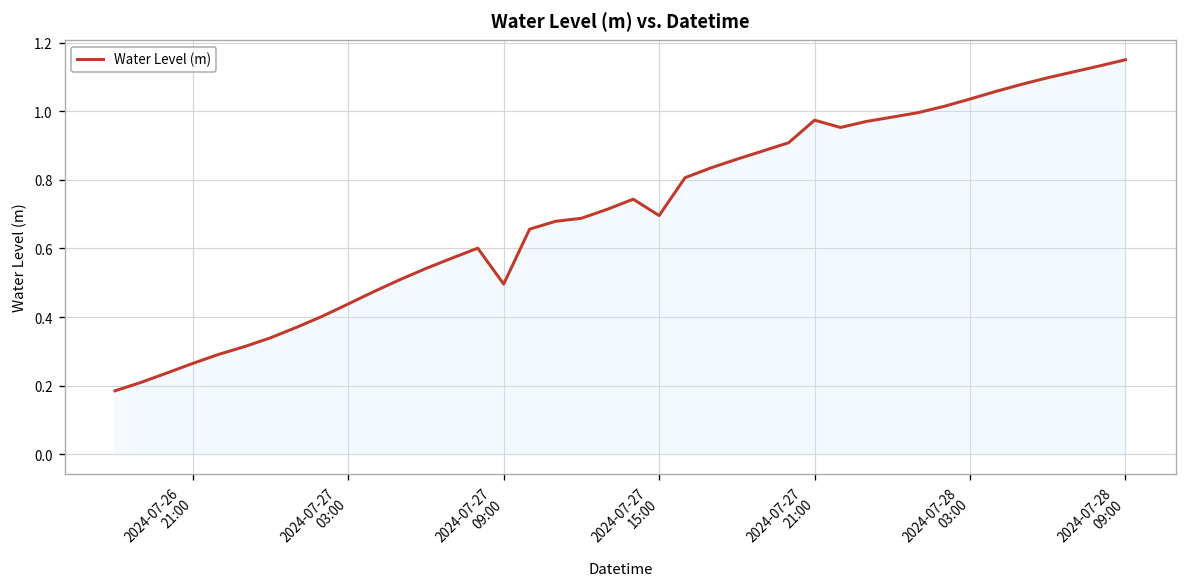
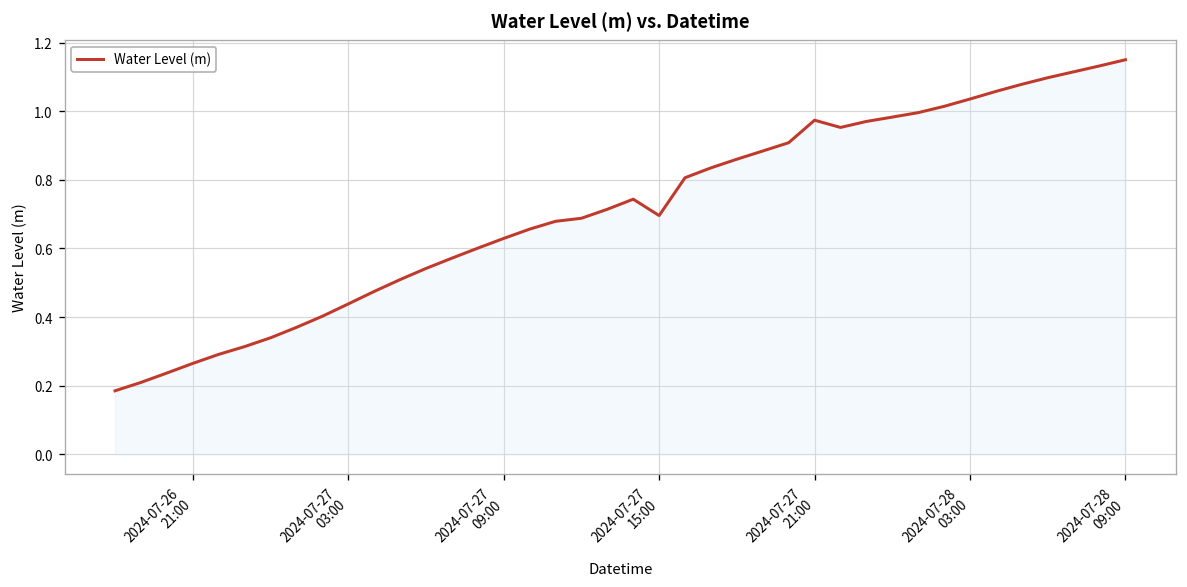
2024-07-27 09:00: 0.50 -> 0.63
